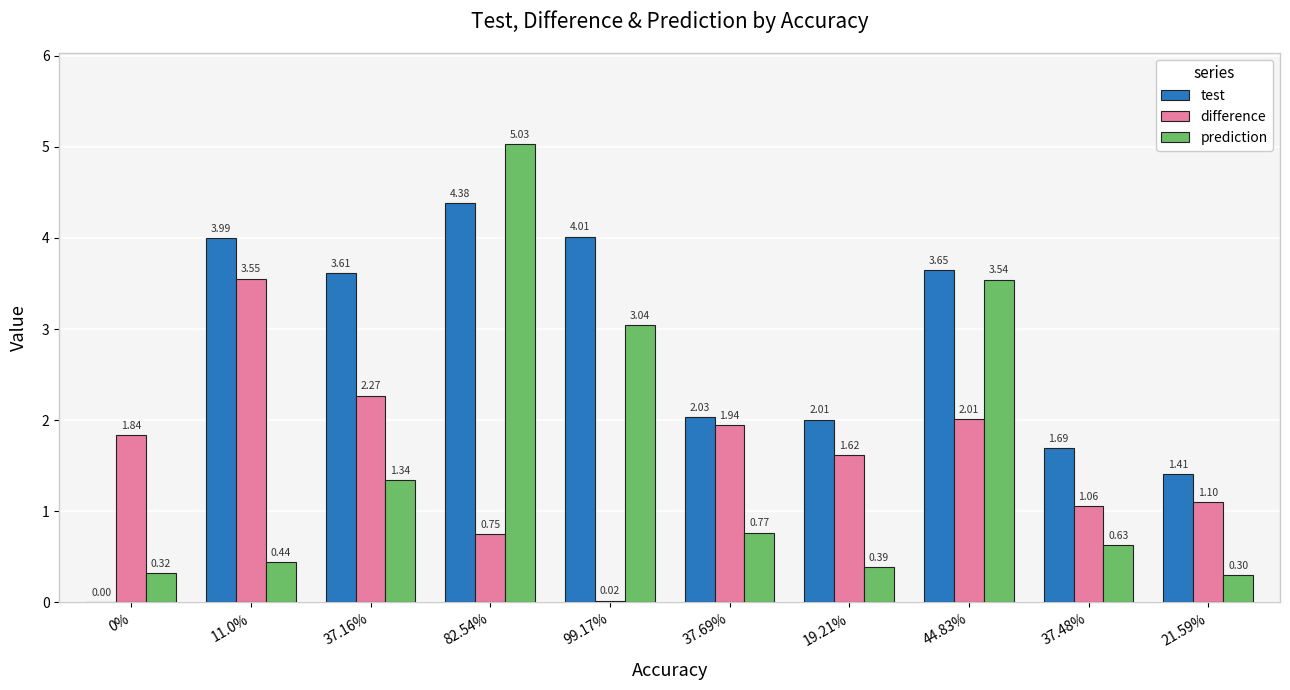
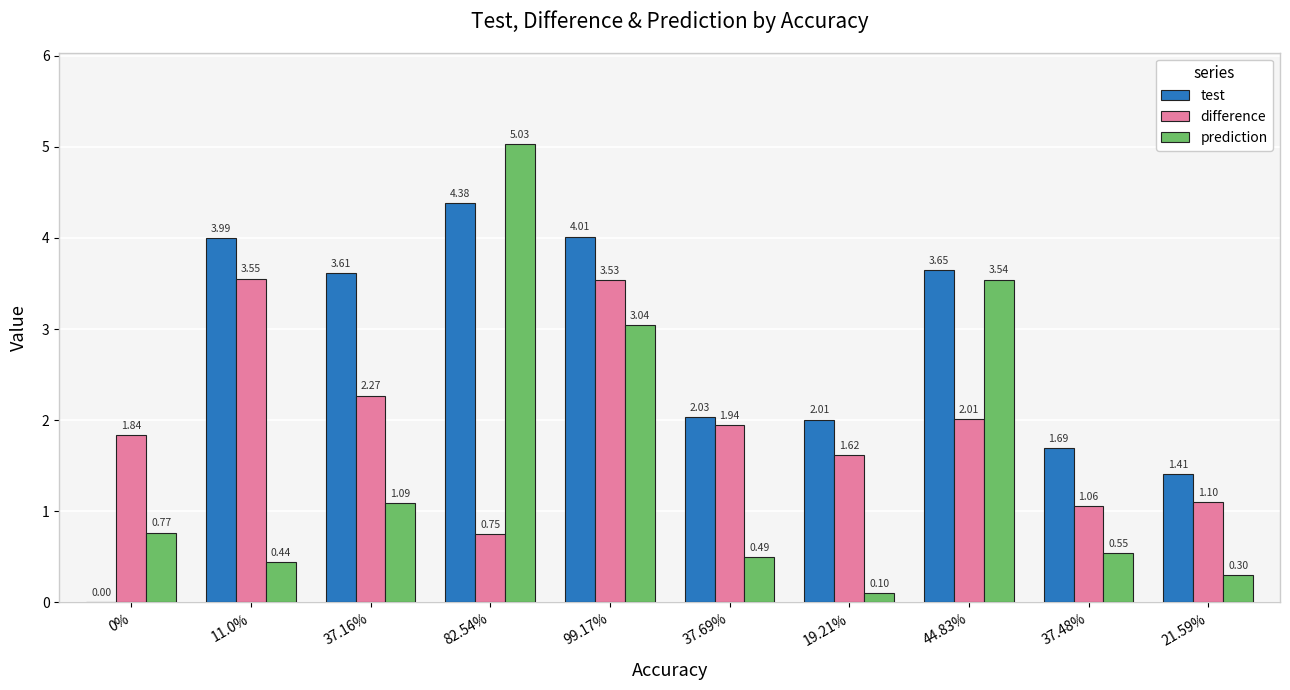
prediction, 0%: 0.32 -> 0.77
prediction, 37.16%: 1.34 -> 1.09
difference, 99.17%: 0.02 -> 3.53
prediction, 37.69%: 0.77 -> 0.49
prediction, 19.21%: 0.39 -> 0.10
prediction, 37.48%: 0.63 -> 0.55
